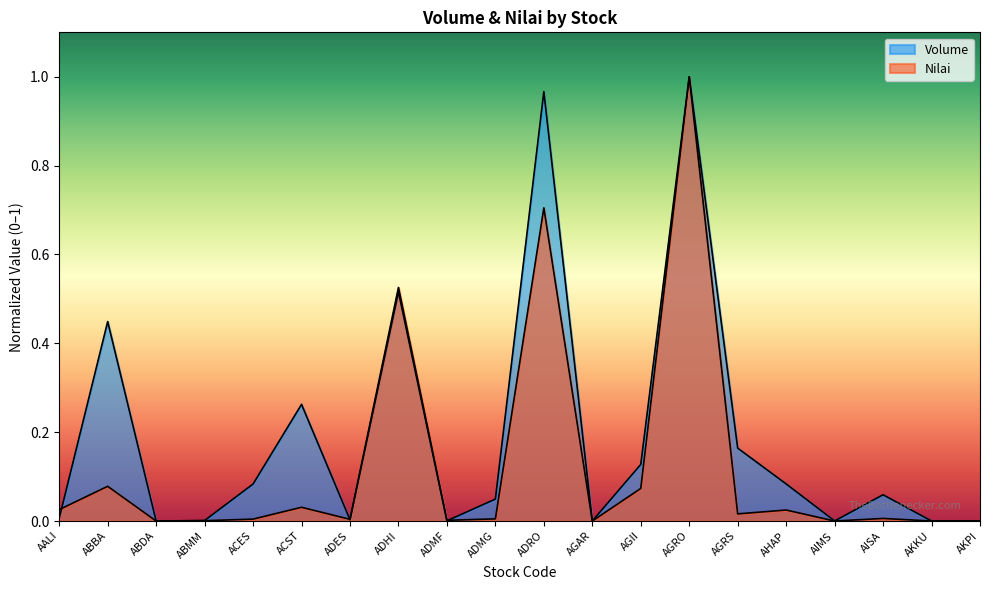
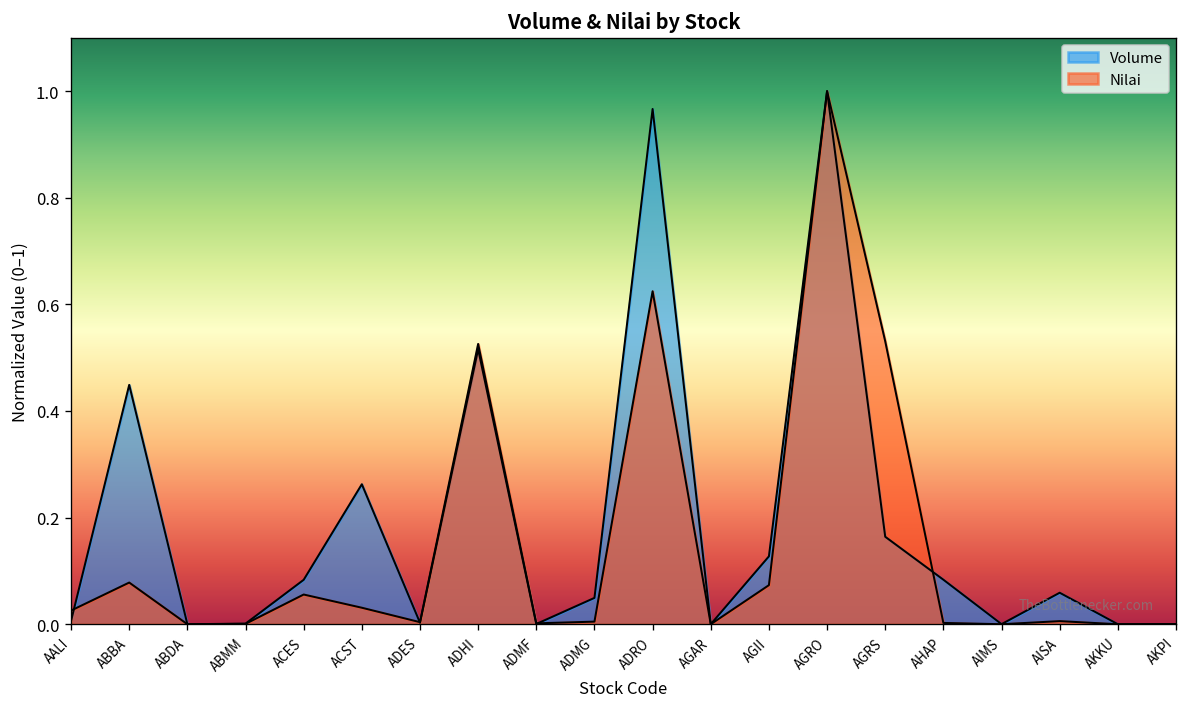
Nilai, ACES: 0.00 -> 0.06
Nilai, ADRO: 0.70 -> 0.62
Nilai, AGRS: 0.02 -> 0.53
Nilai, AHAP: 0.02 -> 0.00
